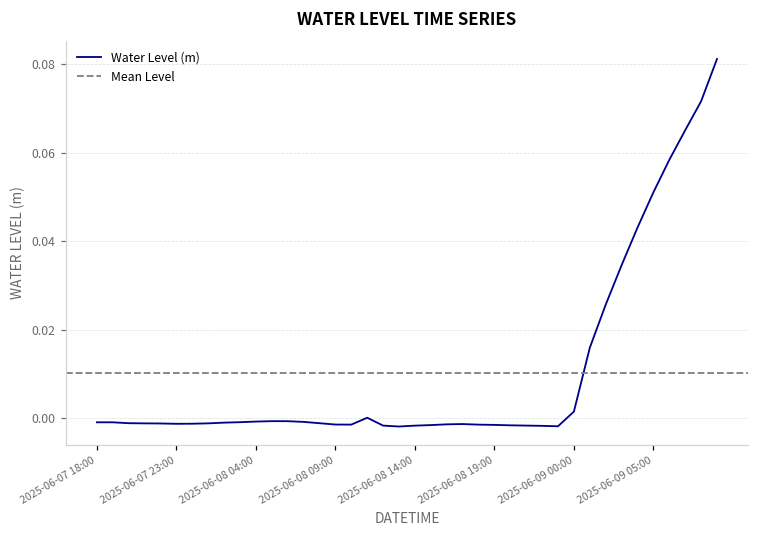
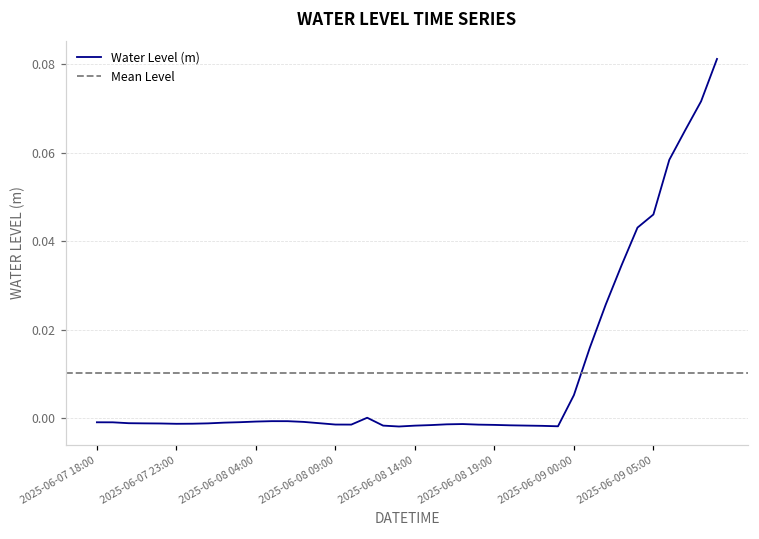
2025-06-09 00:00: 0.001 -> 0.005
2025-06-09 05:00: 0.051 -> 0.046
